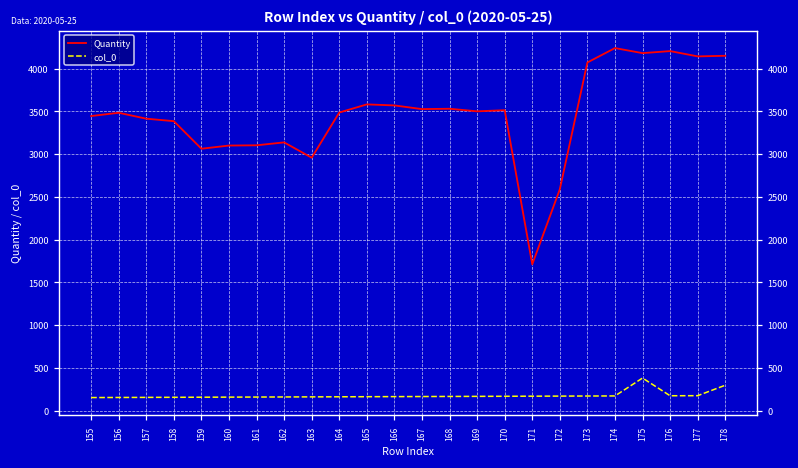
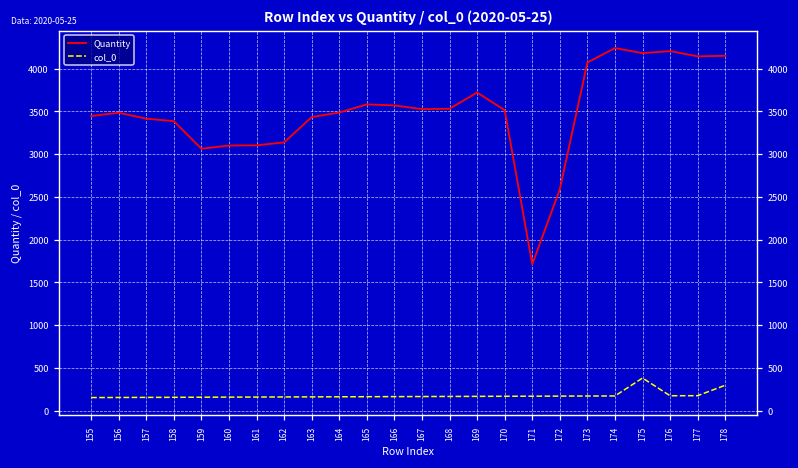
Quantity, 163: 3000 -> 3400
Quantity, 169: 3500 -> 3700
